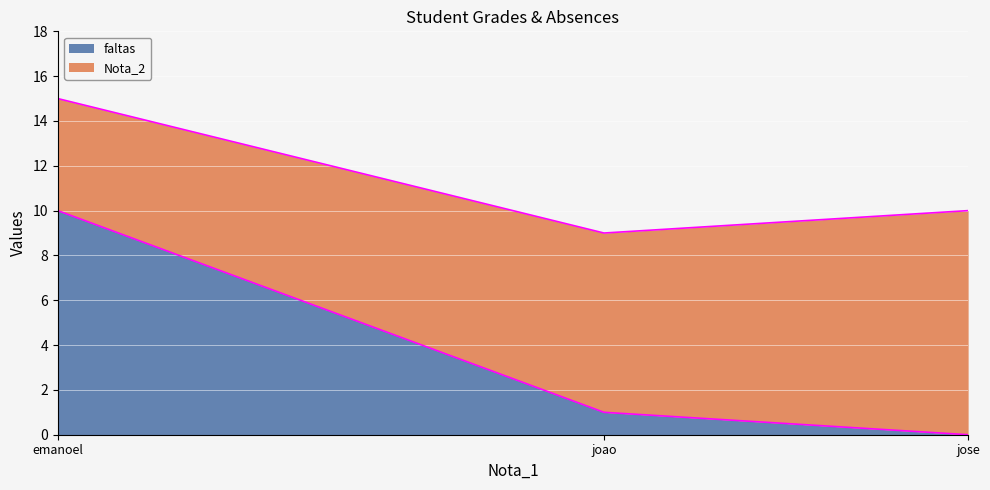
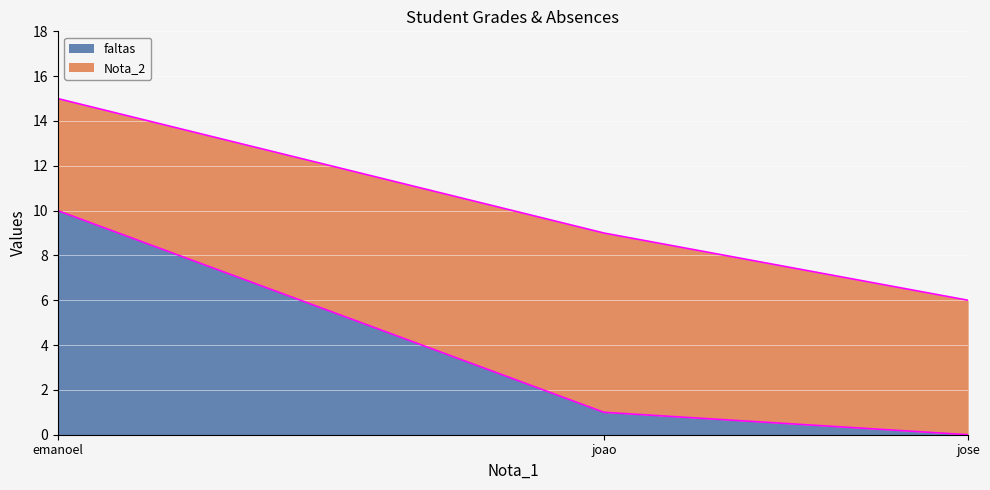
Nota_2, jose: 10 -> 6
